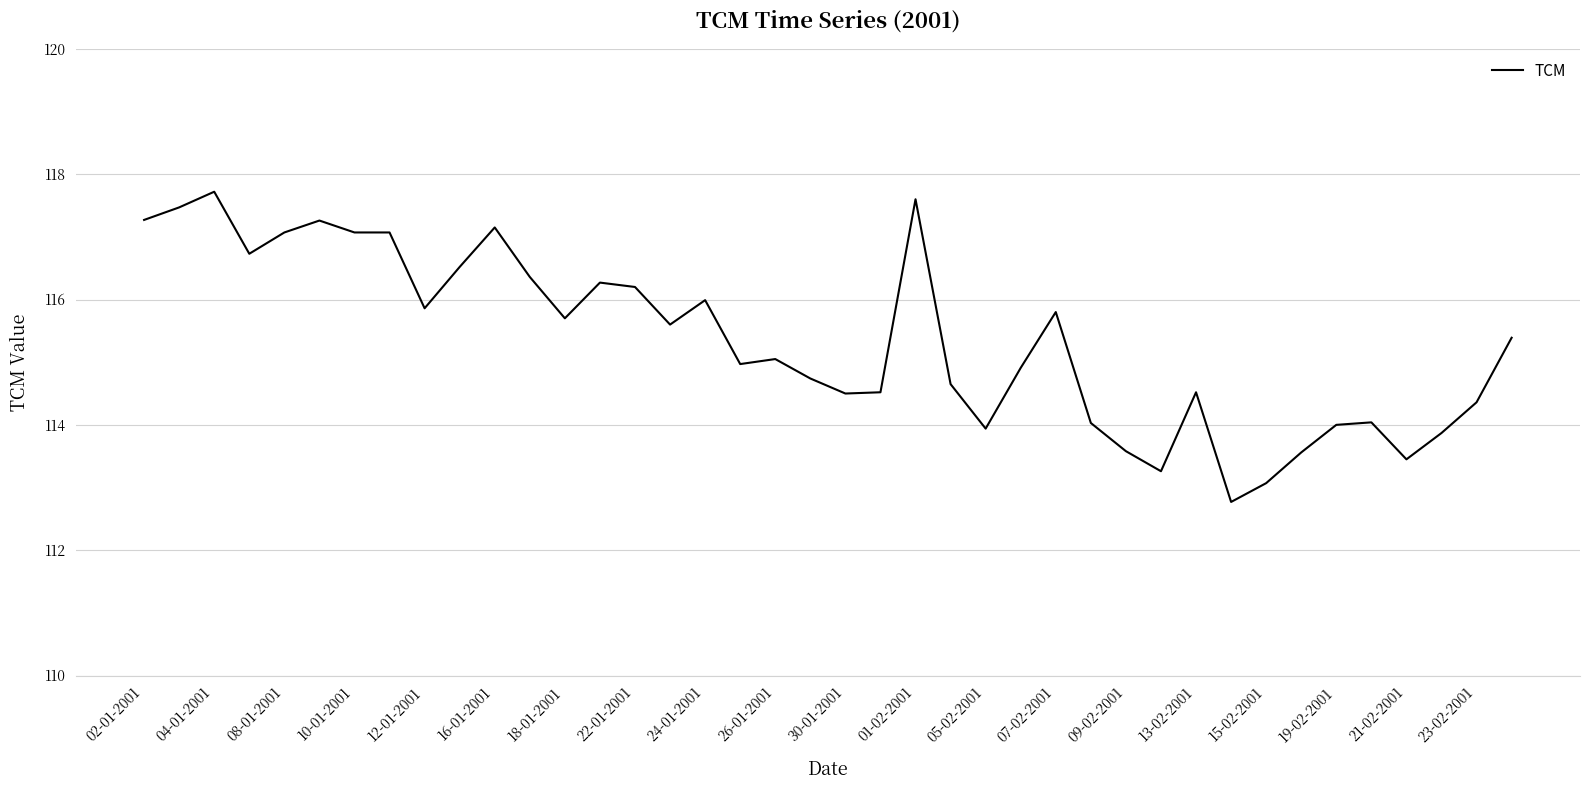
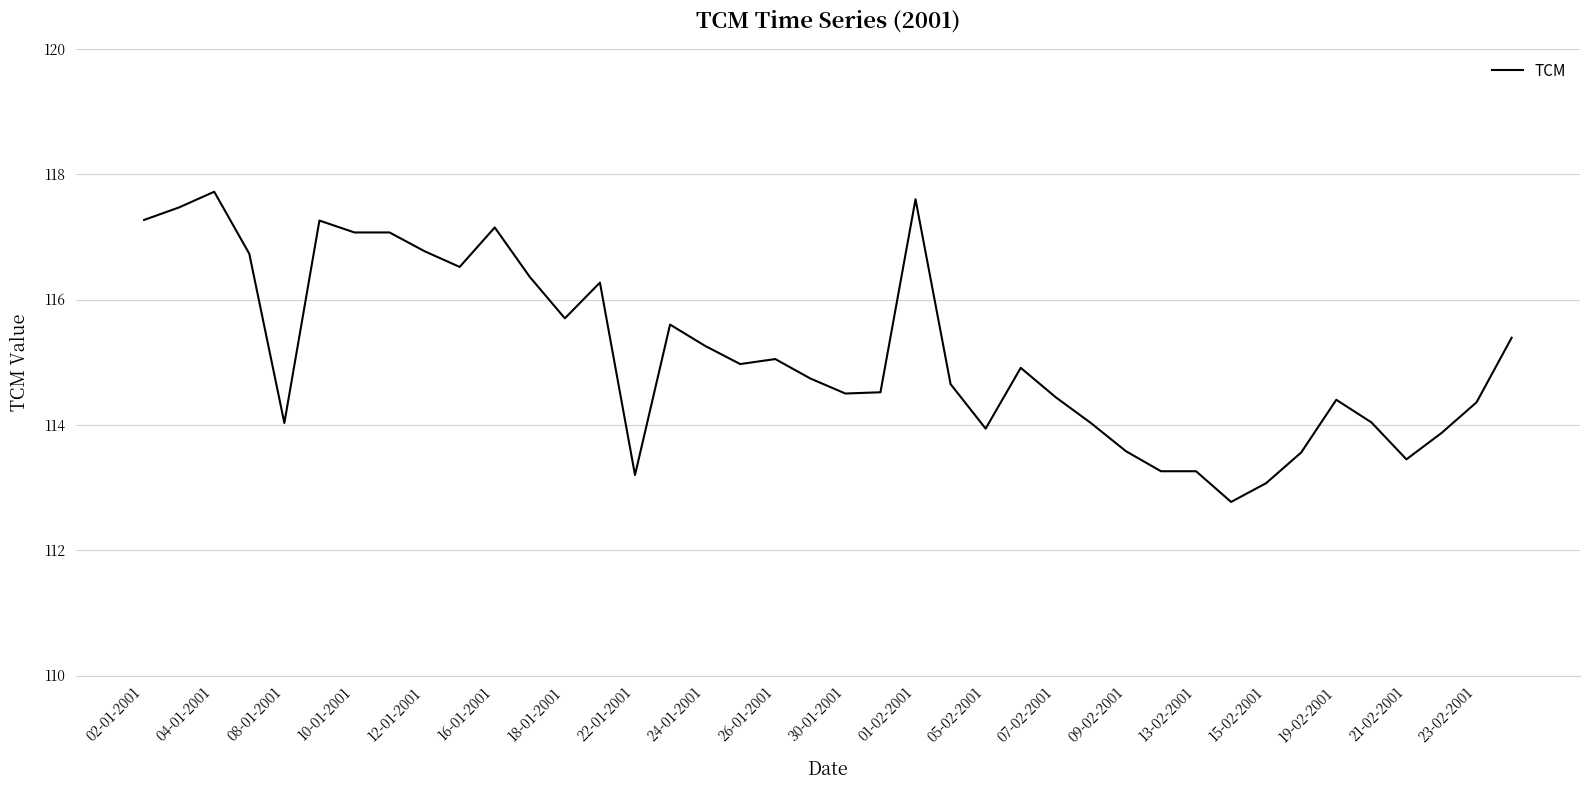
08-01-2001: 117.1 -> 114.0
12-01-2001: 115.9 -> 116.8
22-01-2001: 116.2 -> 113.2
24-01-2001: 116.0 -> 115.3
07-02-2001: 115.8 -> 114.4
13-02-2001: 114.5 -> 113.3
19-02-2001: 114.0 -> 114.4
